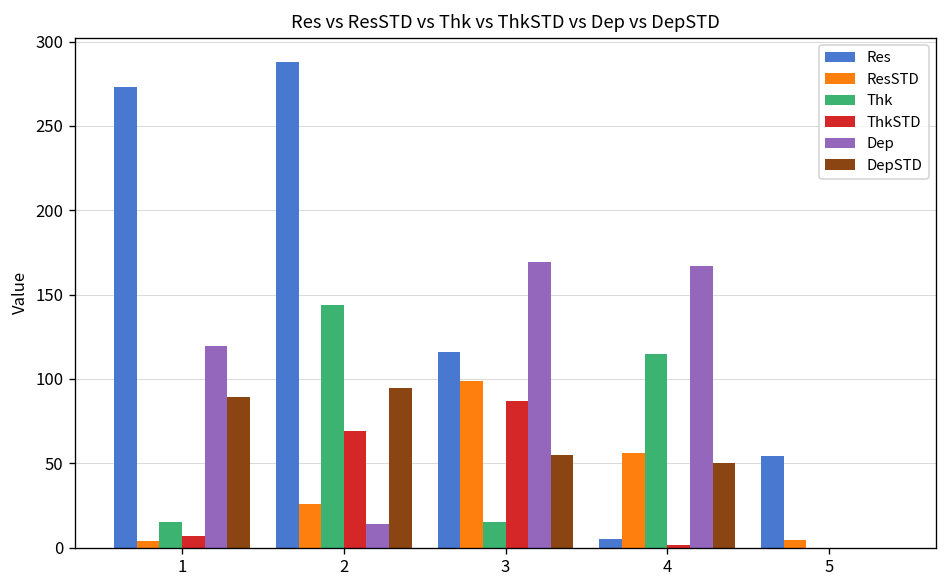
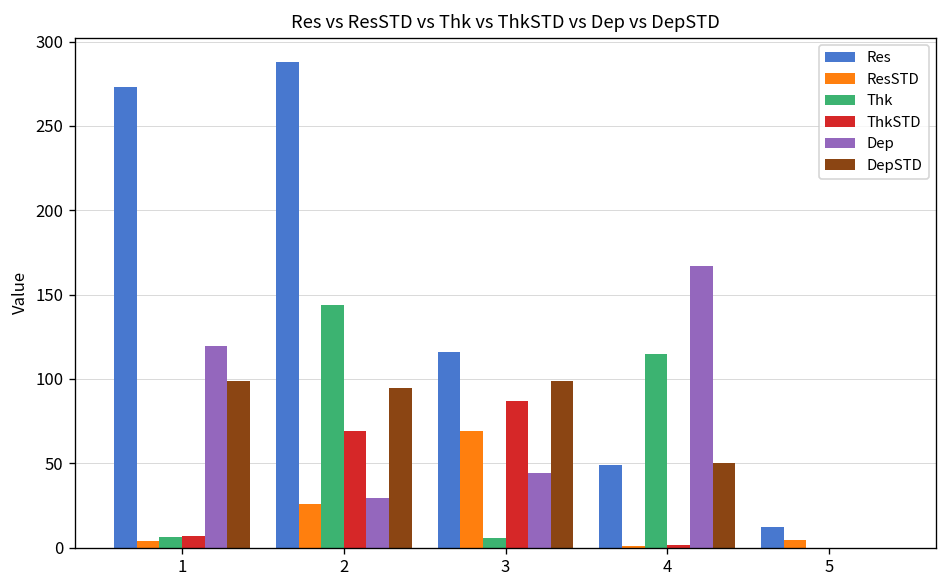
Thk, 1: 15 -> 7
DepSTD, 1: 89 -> 99
Dep, 2: 14 -> 29
ResSTD, 3: 99 -> 69
Thk, 3: 15 -> 6
Dep, 3: 170 -> 44
DepSTD, 3: 55 -> 99
Res, 4: 5 -> 49
ResSTD, 4: 56 -> 1
Res, 5: 54 -> 12
